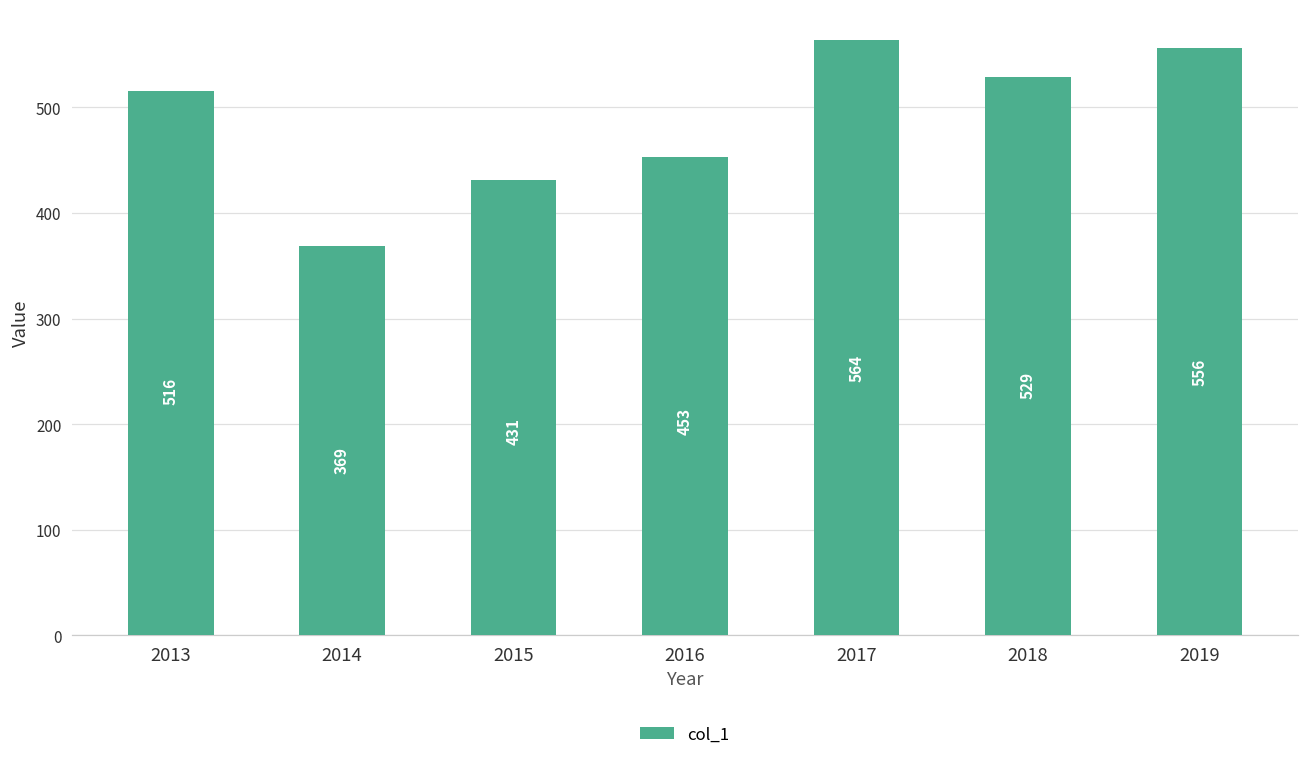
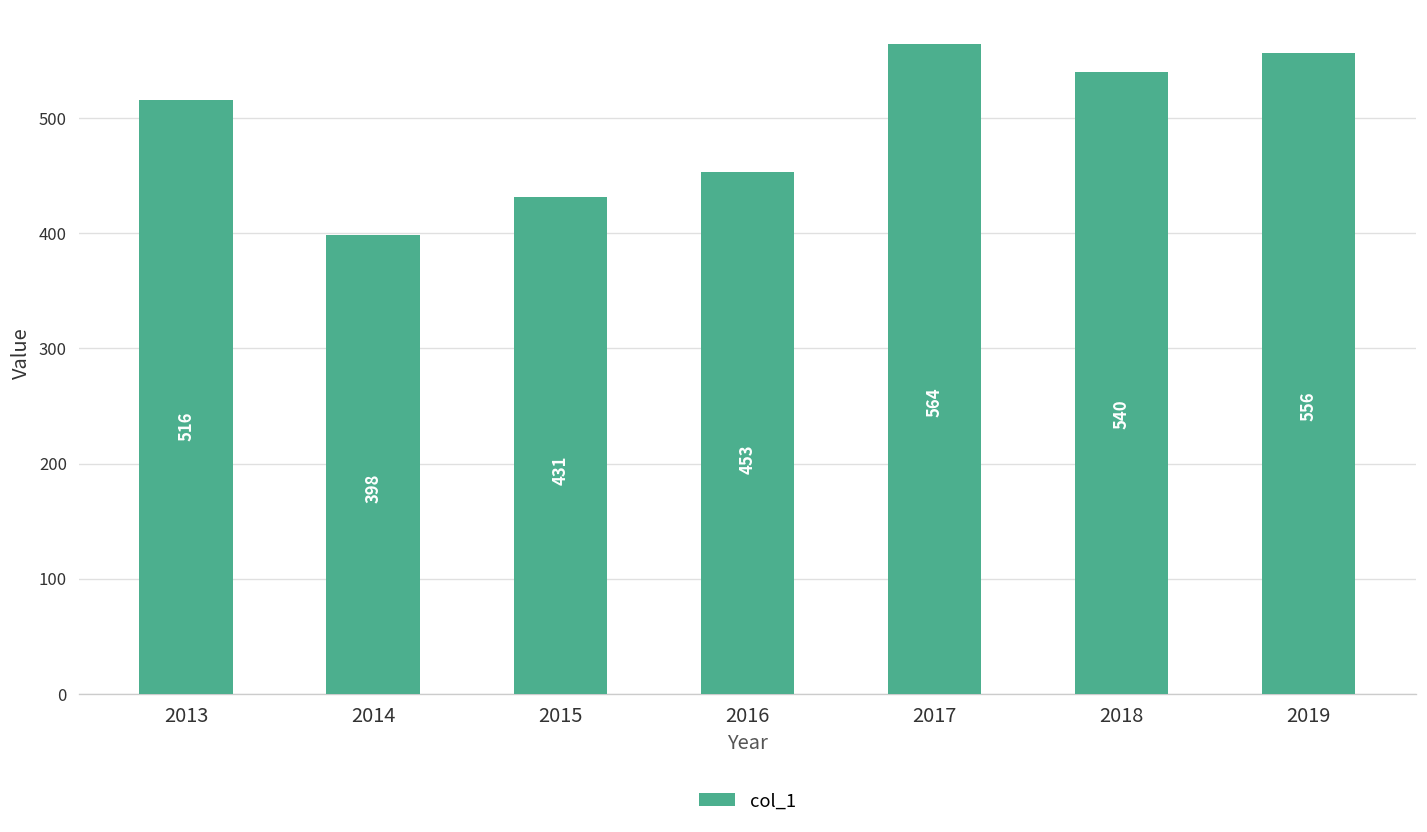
2014: 369 -> 398
2018: 529 -> 540
